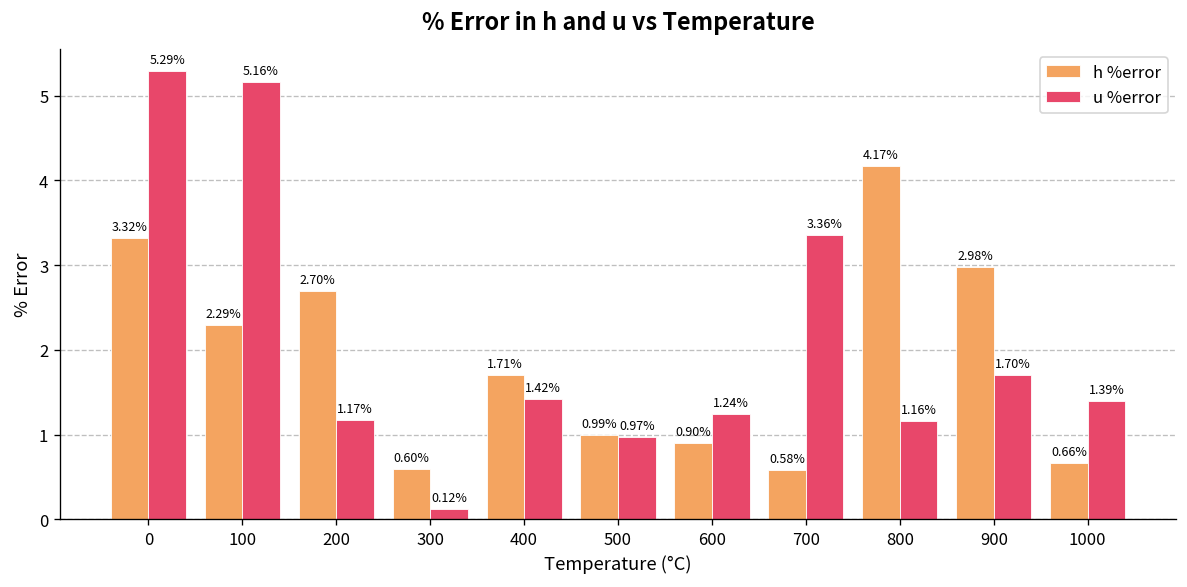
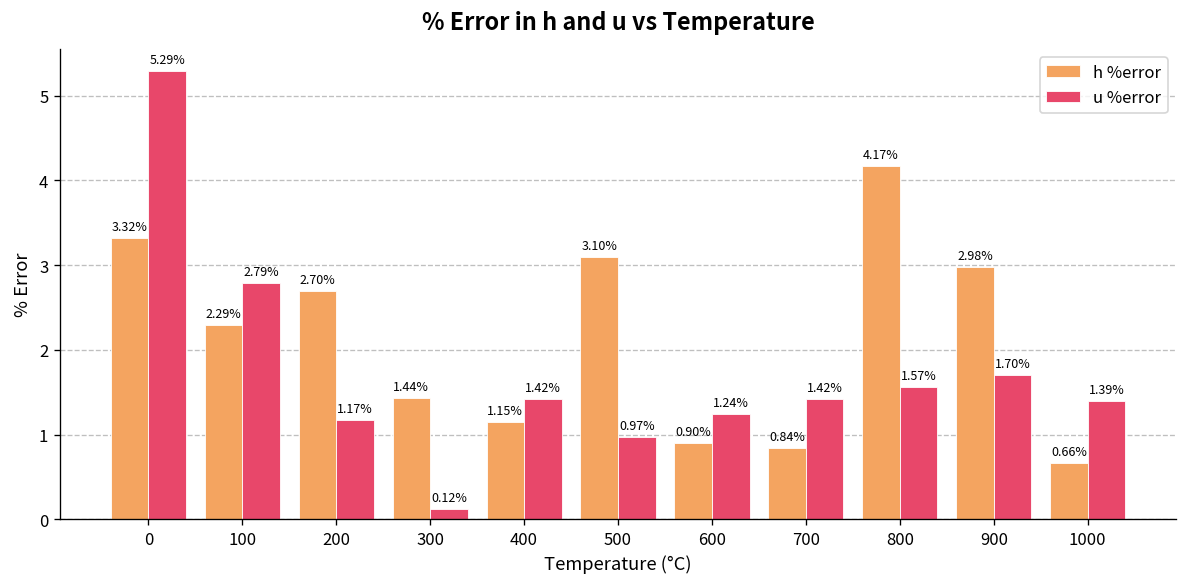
u %error, 100: 5.16% -> 2.79%
h %error, 300: 0.60% -> 1.44%
h %error, 400: 1.71% -> 1.15%
h %error, 500: 0.99% -> 3.10%
h %error, 700: 0.58% -> 0.84%
u %error, 700: 3.36% -> 1.42%
u %error, 800: 1.16% -> 1.57%
